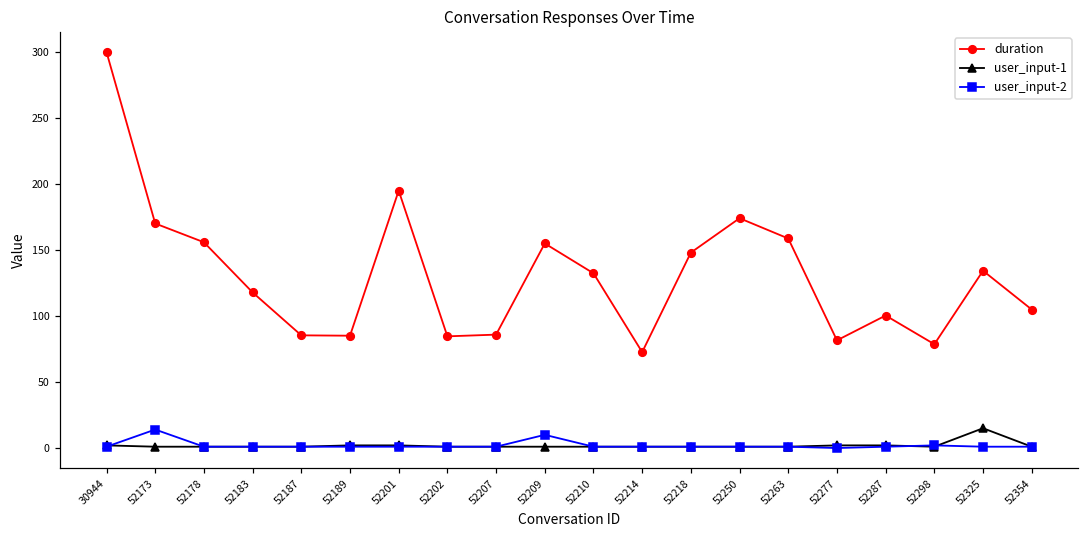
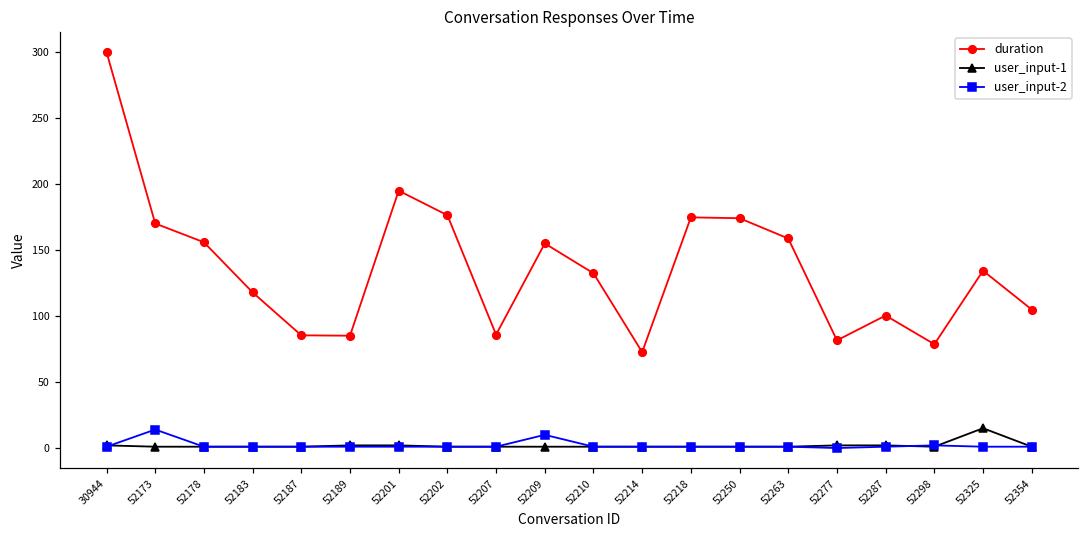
duration, 52202: 85 -> 176
duration, 52218: 148 -> 175
